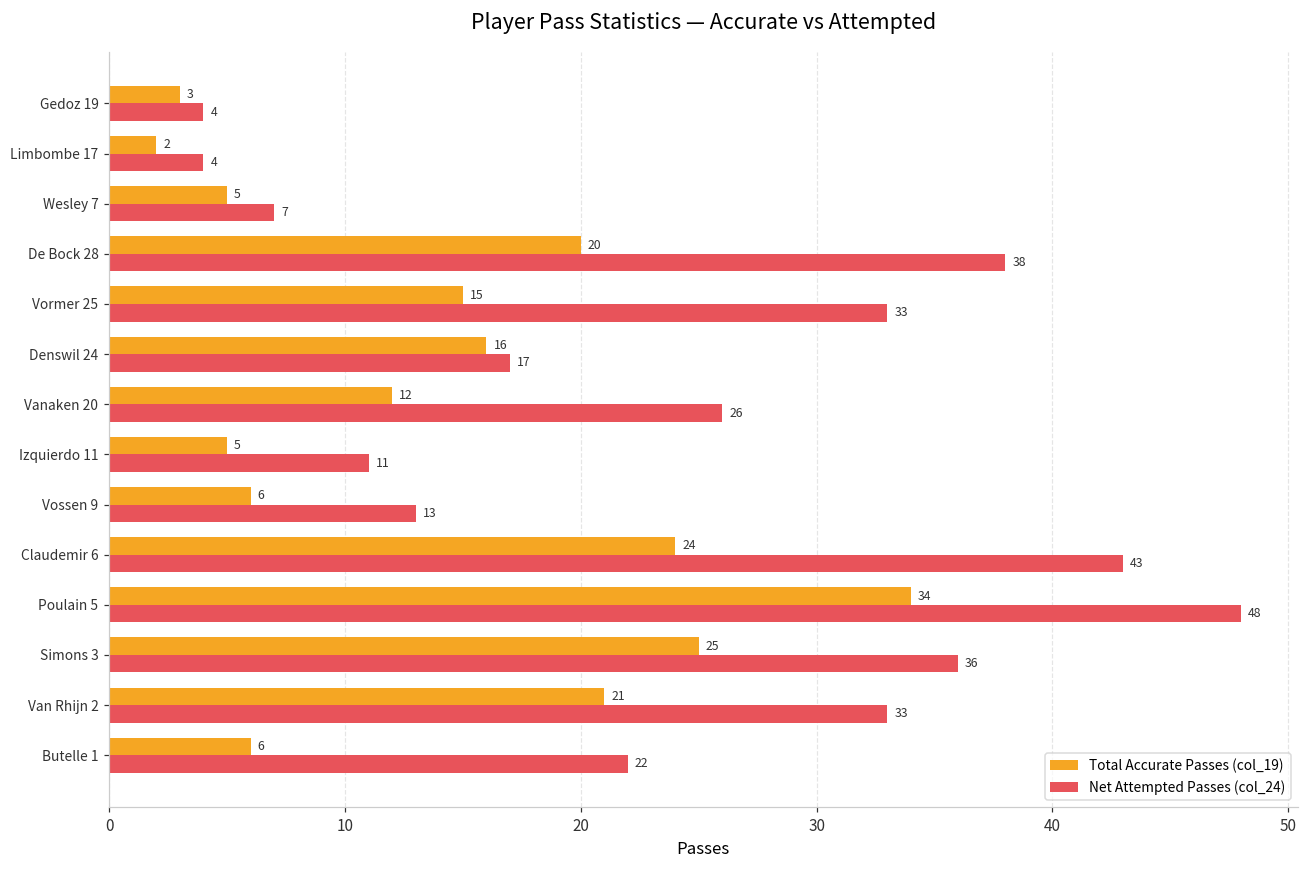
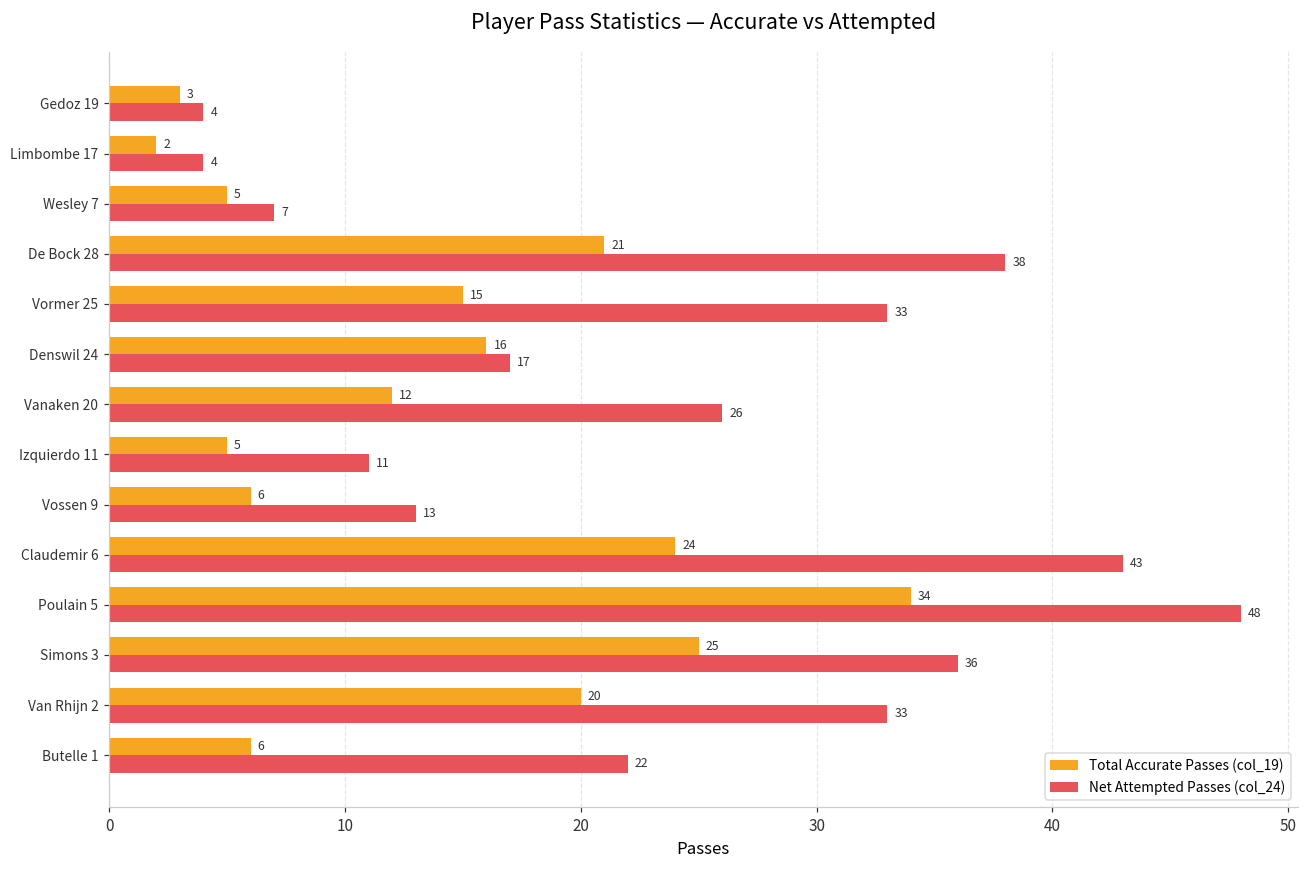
Total Accurate Passes (col_19), De Bock 28: 20 -> 21
Total Accurate Passes (col_19), Van Rhijn 2: 21 -> 20
